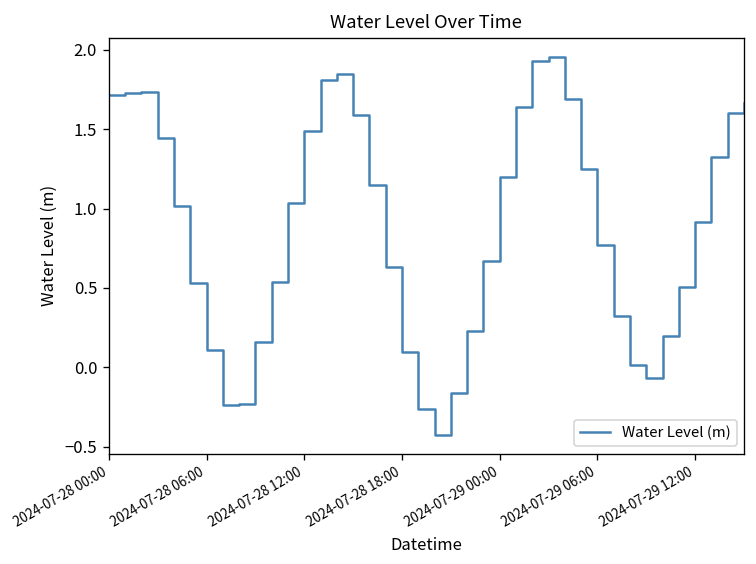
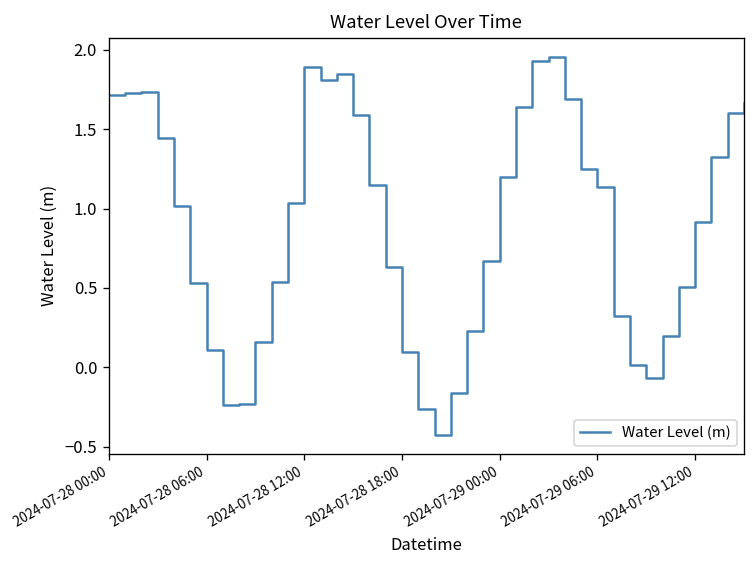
2024-07-28 12:00: 1.49 -> 1.89
2024-07-29 06:00: 0.77 -> 1.14
